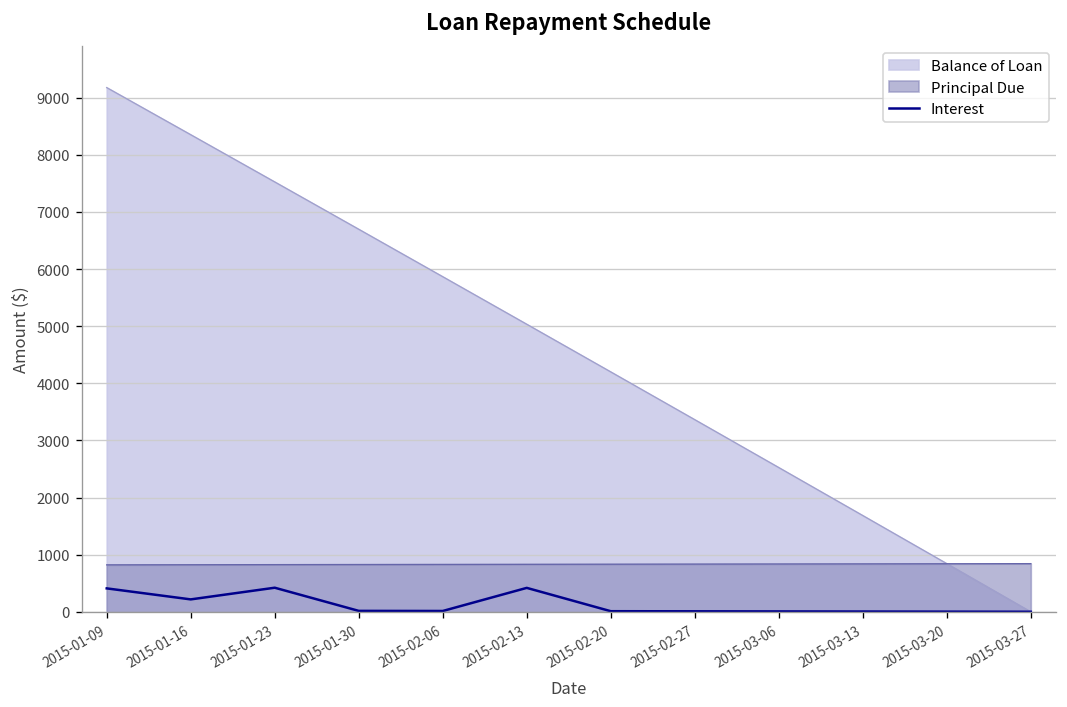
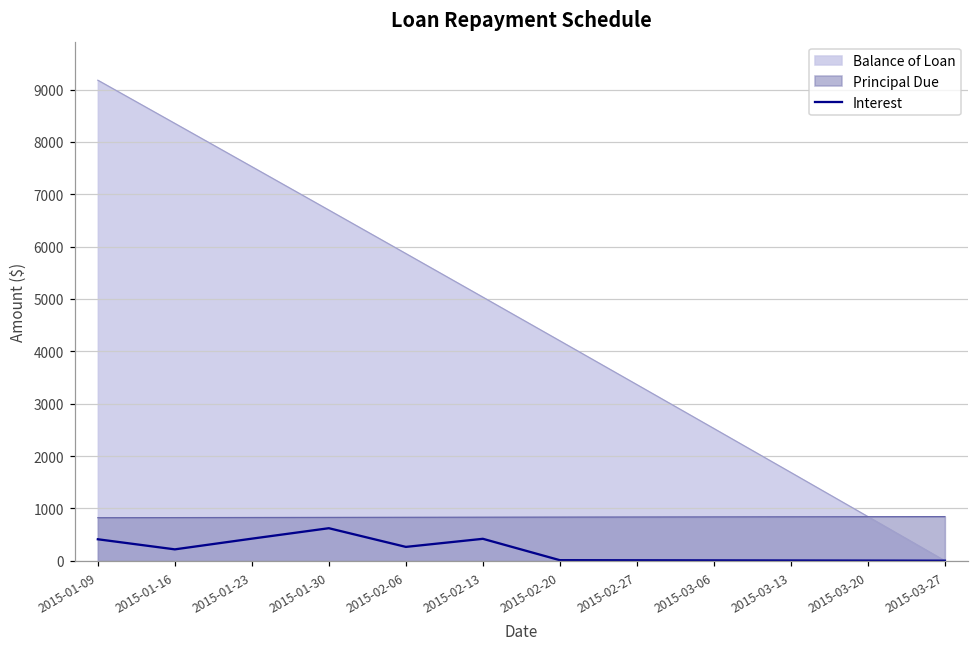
Interest, 2015-01-30: 0 -> 600
Interest, 2015-02-06: 0 -> 300
